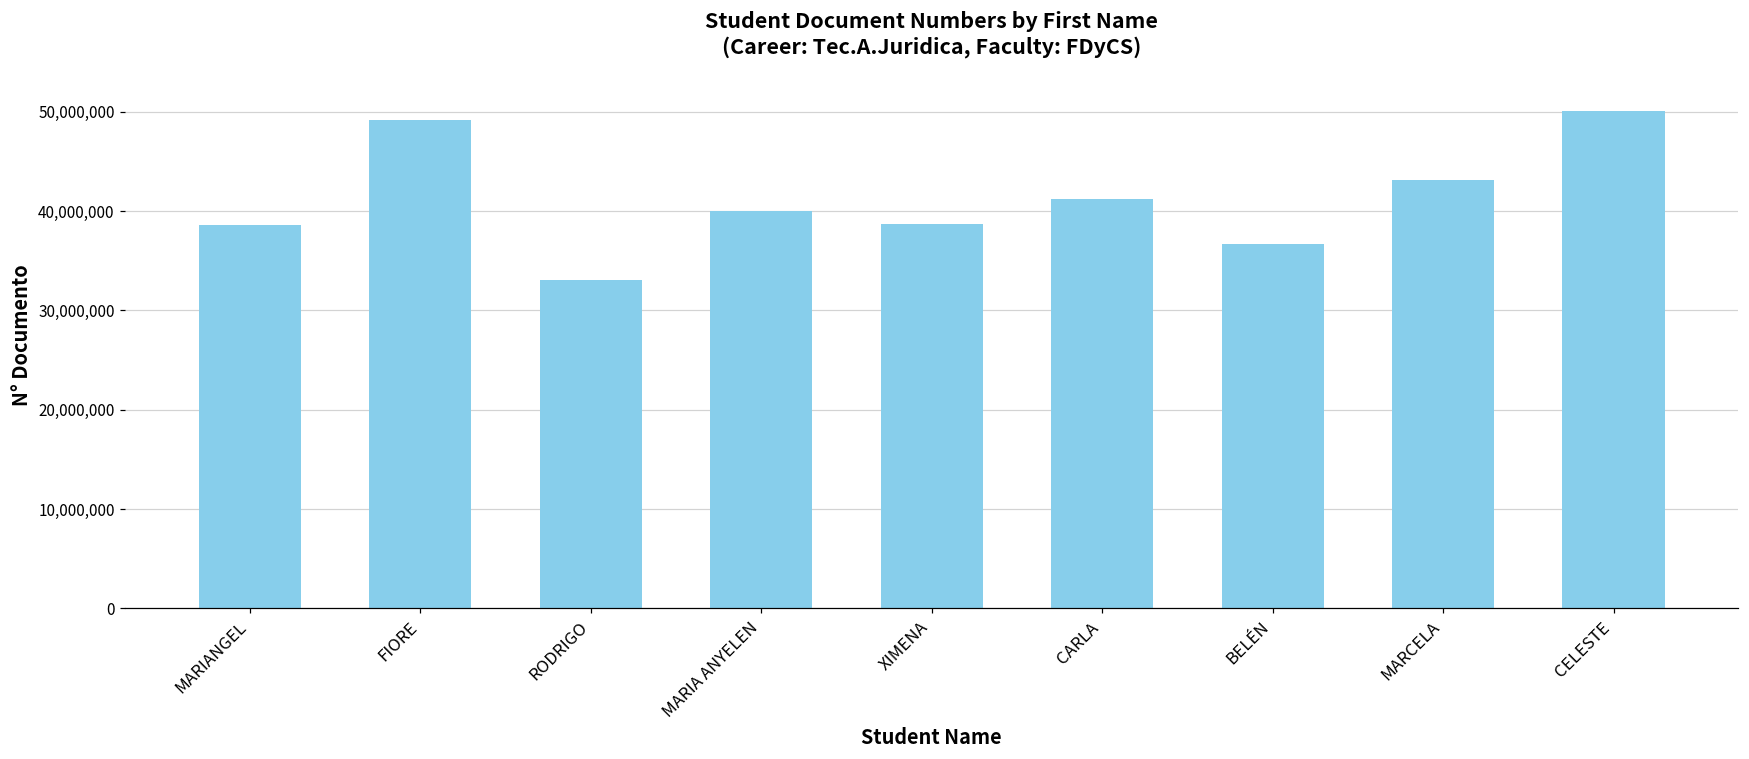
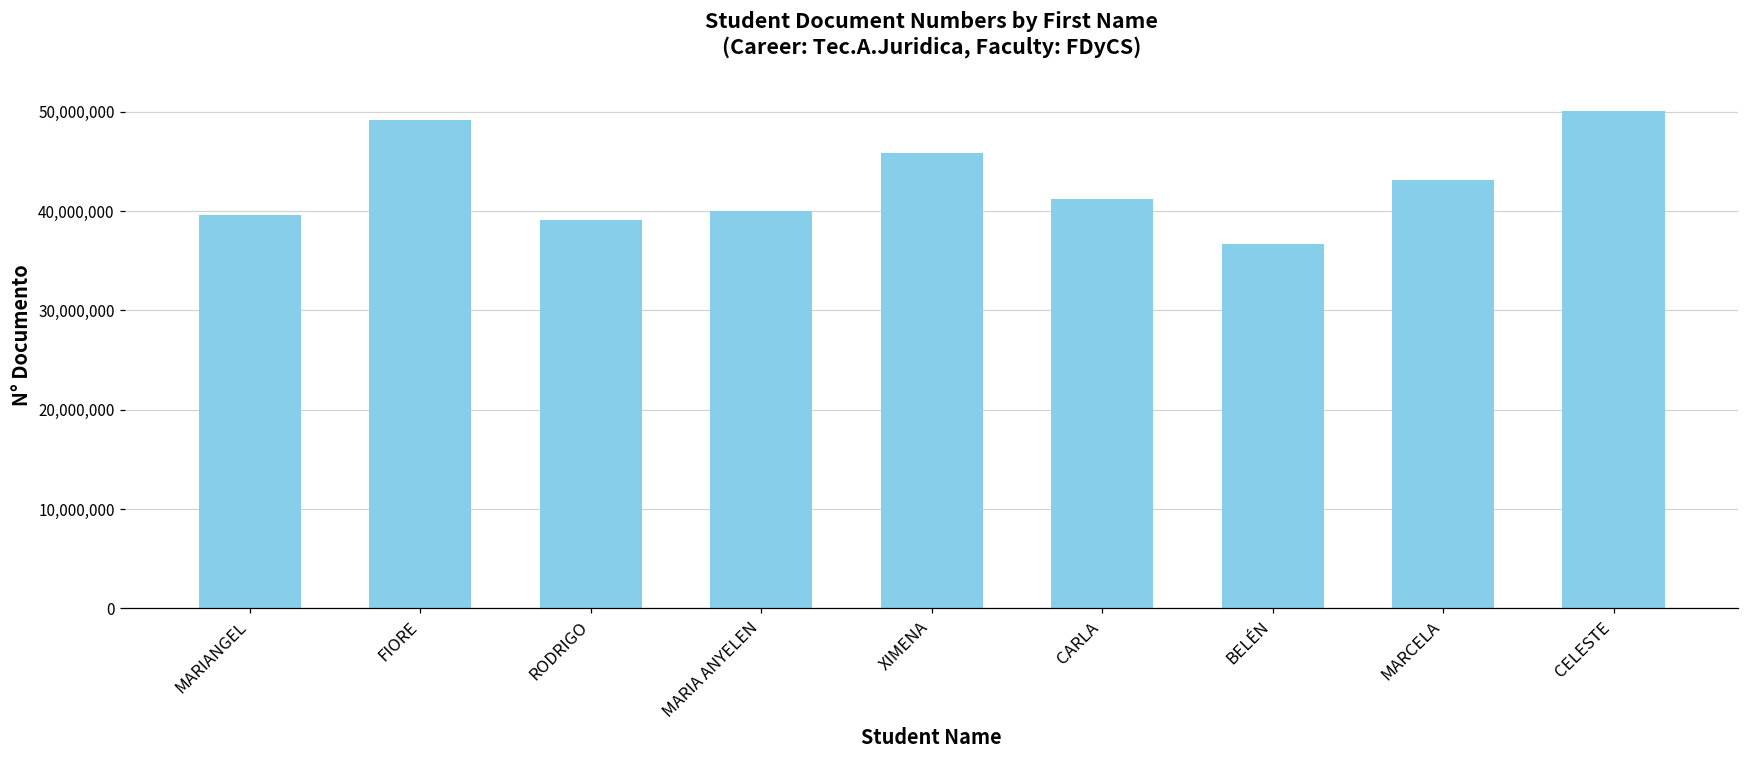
MARIANGEL: 39,000,000 -> 40,000,000
RODRIGO: 33,000,000 -> 39,000,000
XIMENA: 39,000,000 -> 46,000,000
